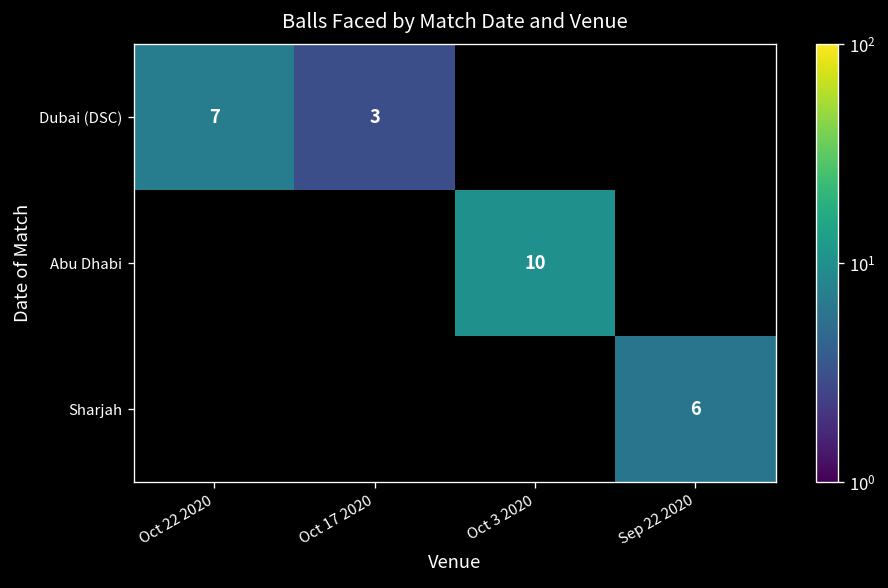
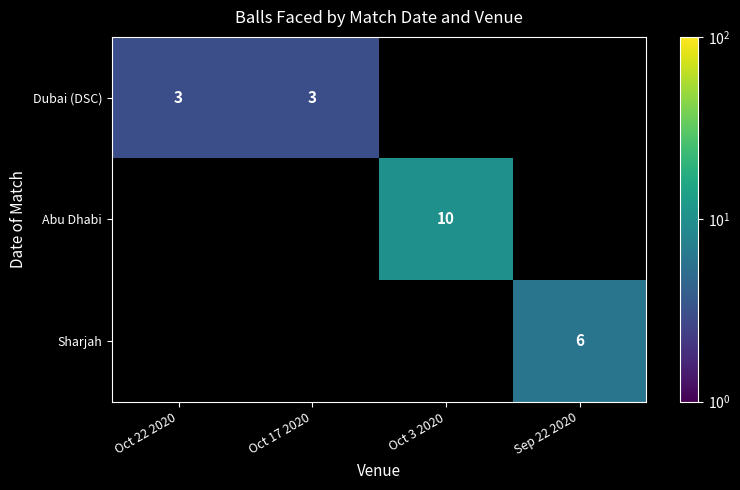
Dubai (DSC), Oct 22 2020: 7 -> 3
